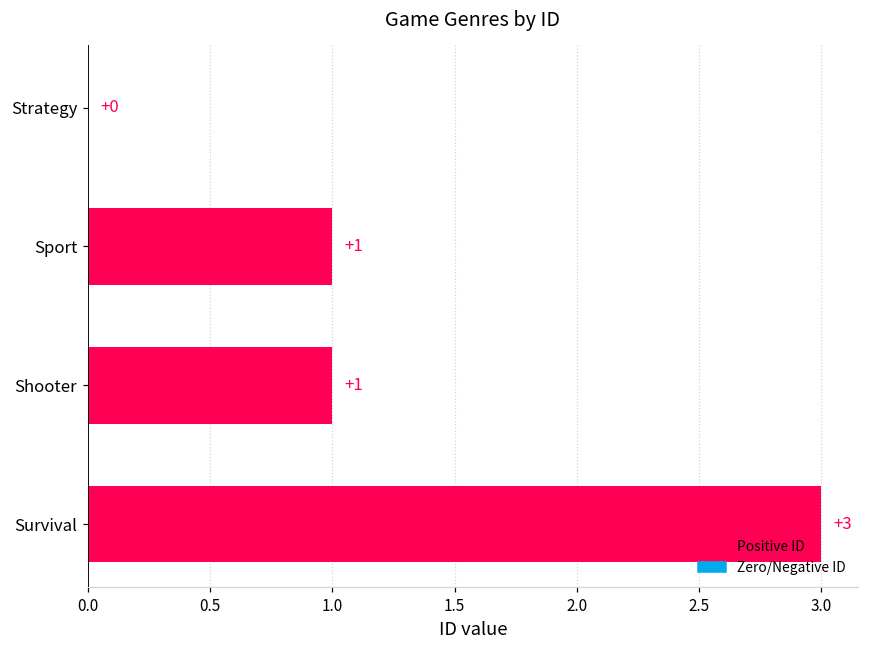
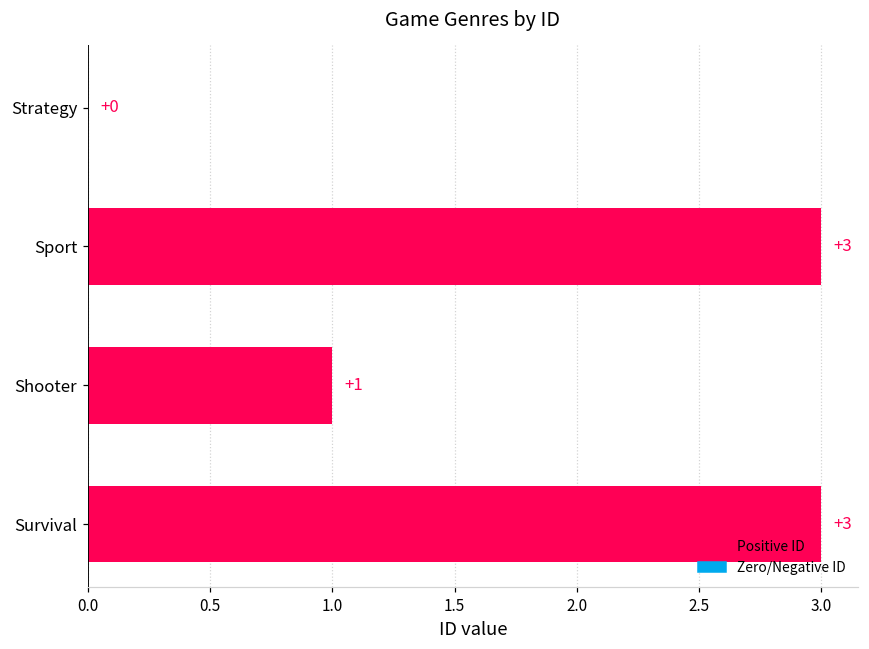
Sport: +1 -> +3
